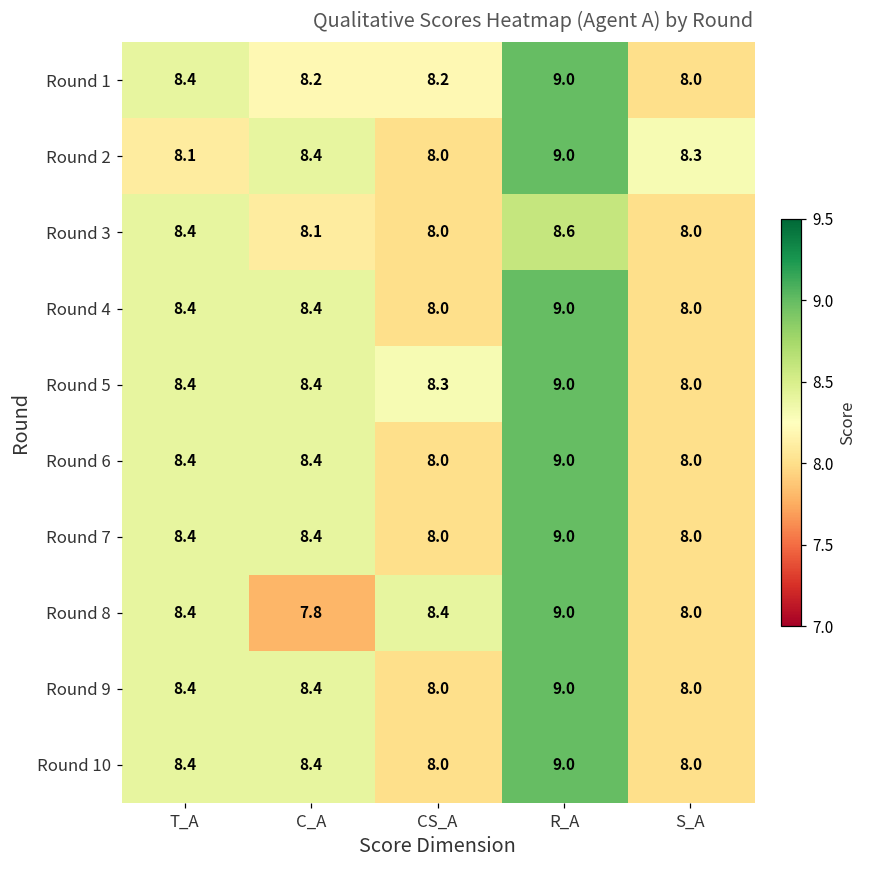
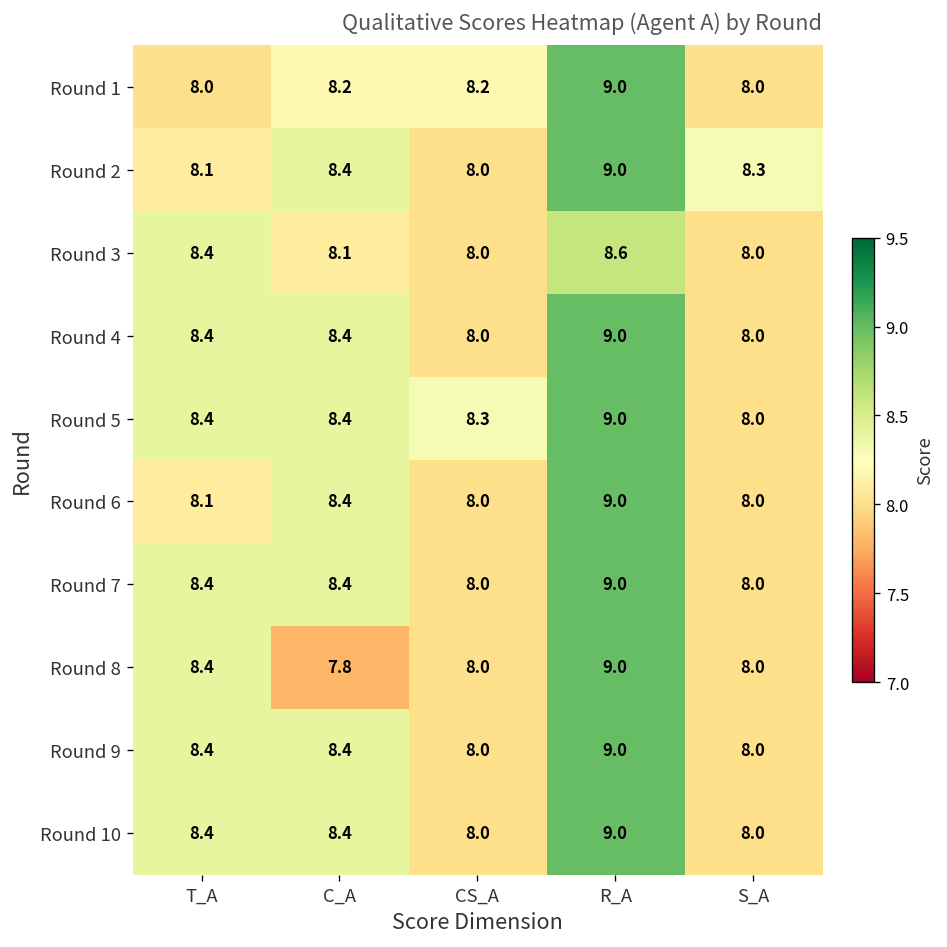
Round 1, T_A: 8.4 -> 8.0
Round 6, T_A: 8.4 -> 8.1
Round 8, CS_A: 8.4 -> 8.0
